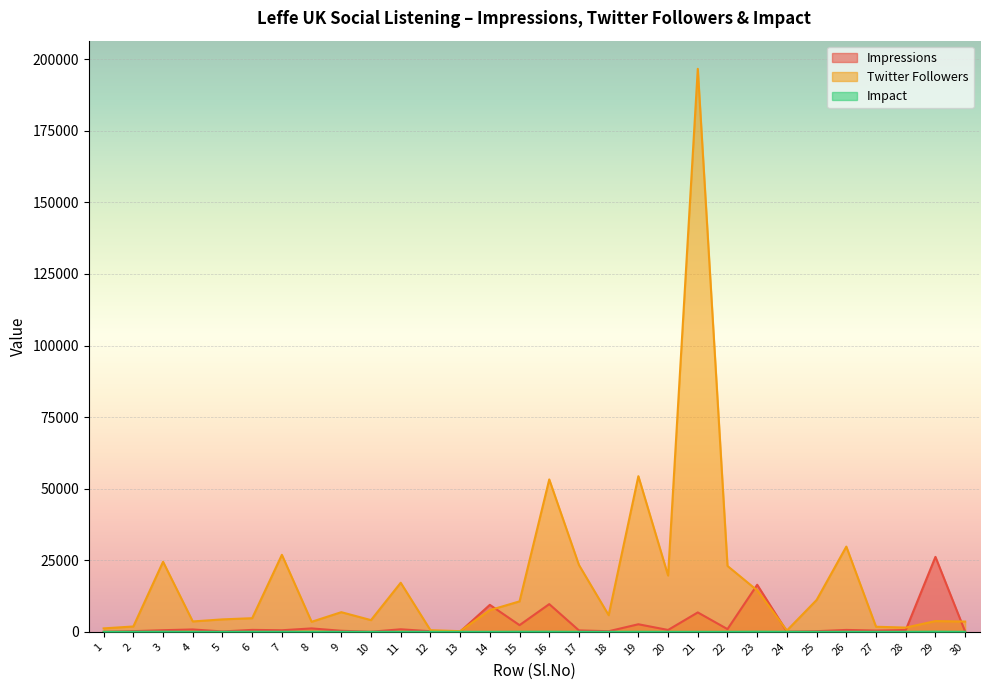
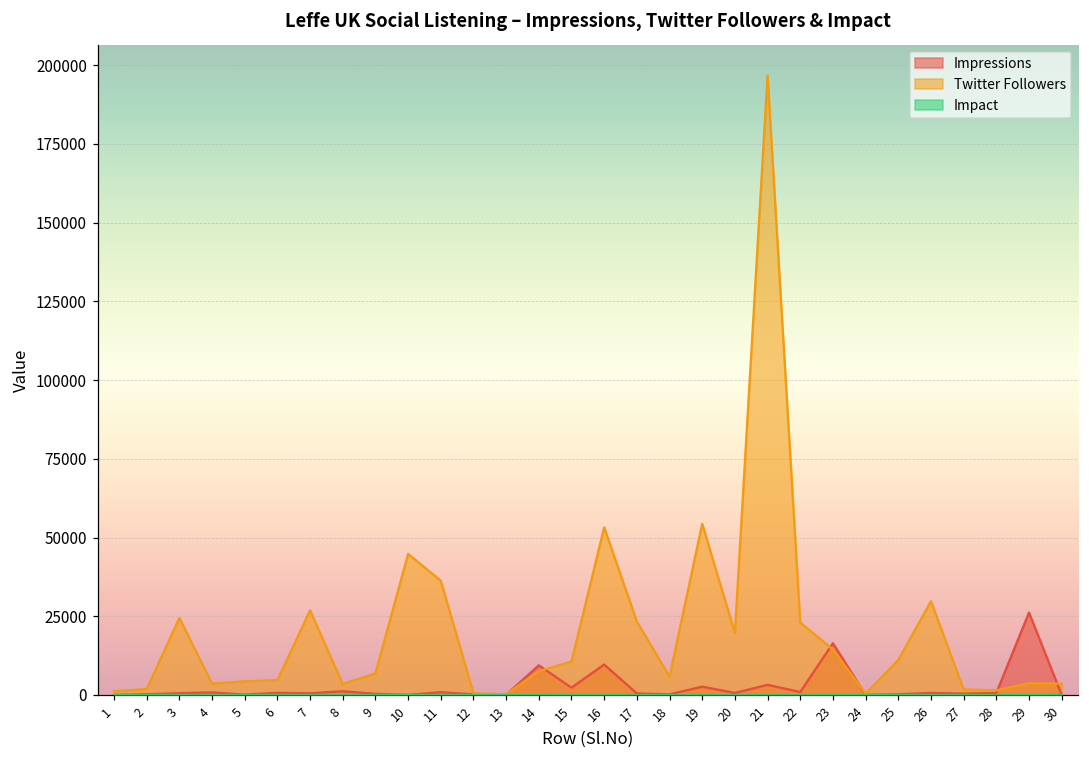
Twitter Followers, 10: 4000 -> 45000
Twitter Followers, 11: 17000 -> 36000
Impressions, 21: 7000 -> 3000
